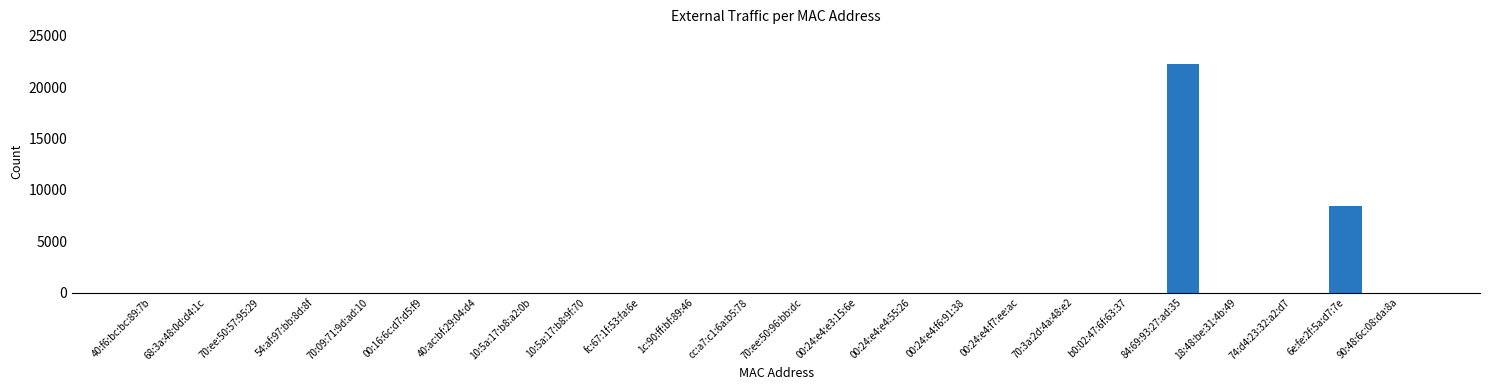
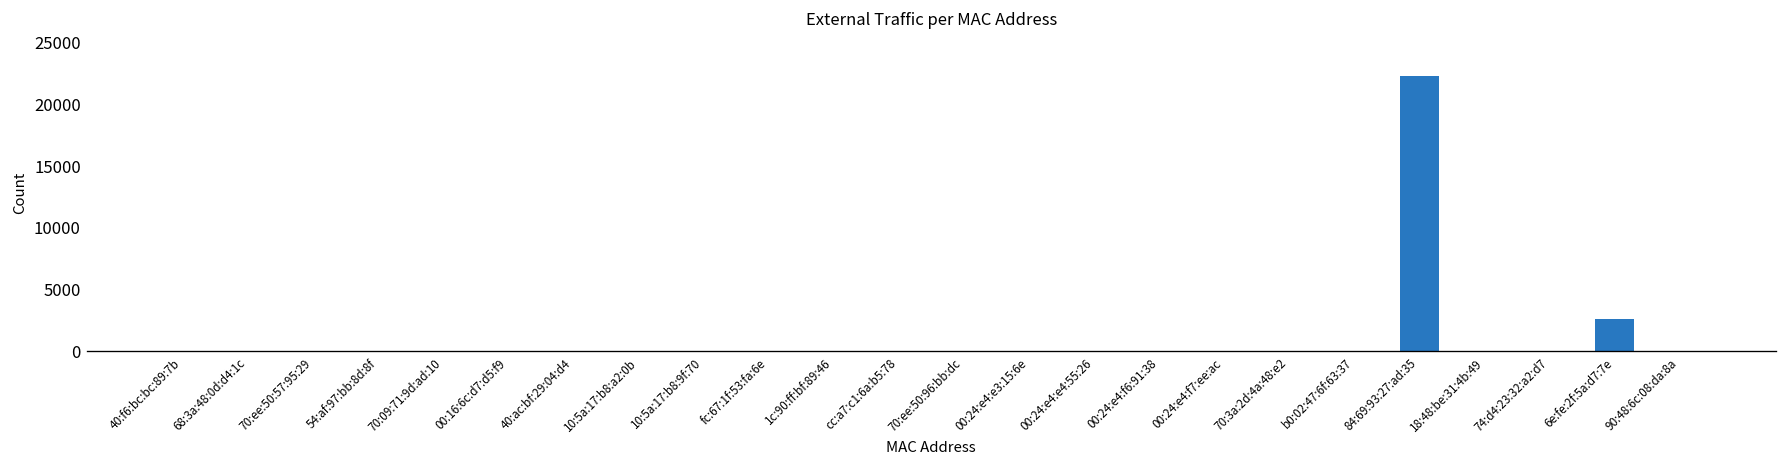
6e:fe:2f:5a:d7:7e: 8500 -> 2600
